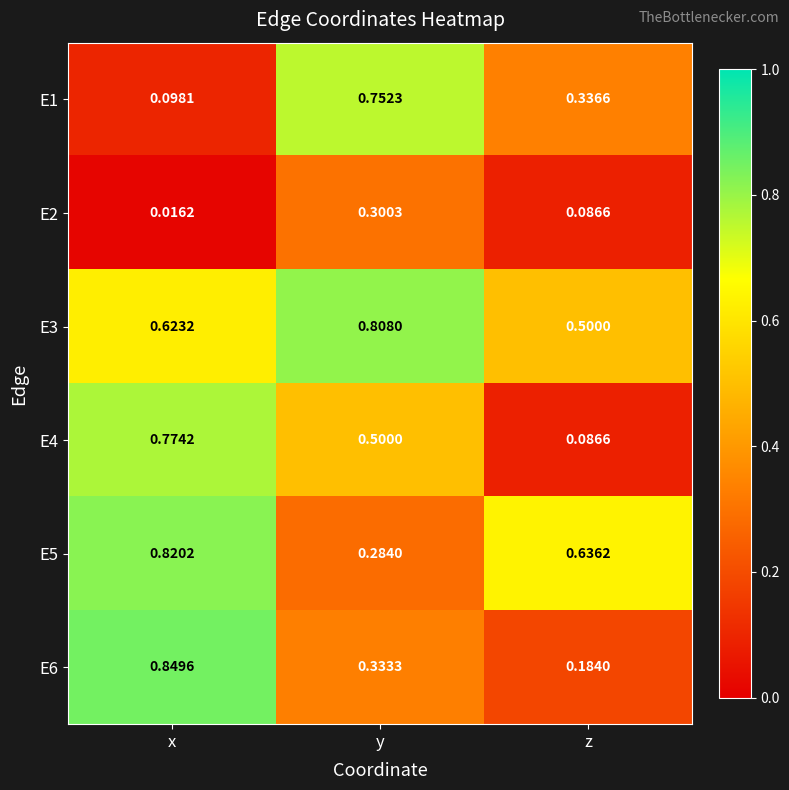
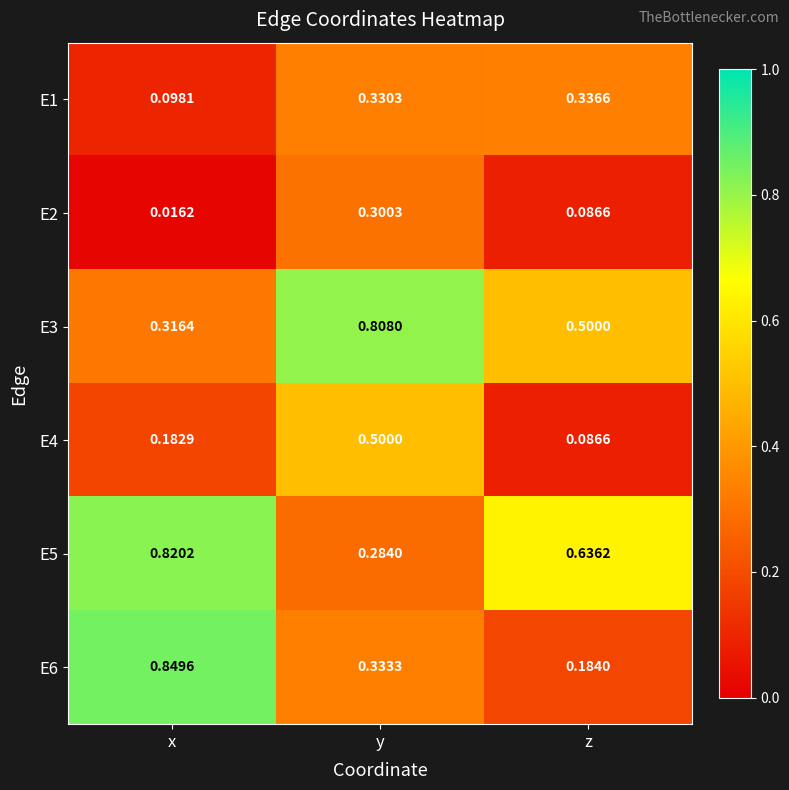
E1, y: 0.7523 -> 0.3303
E3, x: 0.6232 -> 0.3164
E4, x: 0.7742 -> 0.1829
